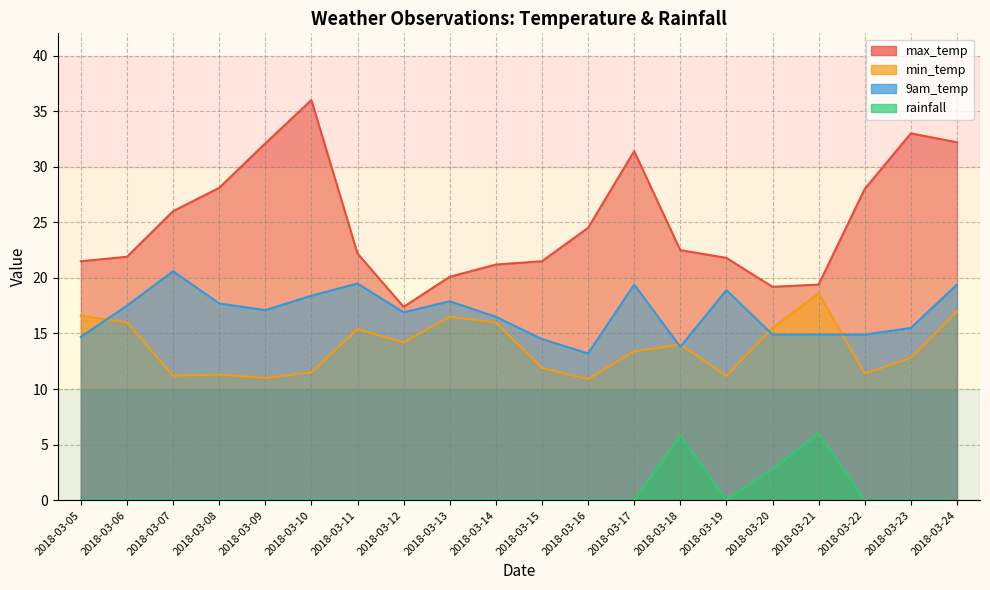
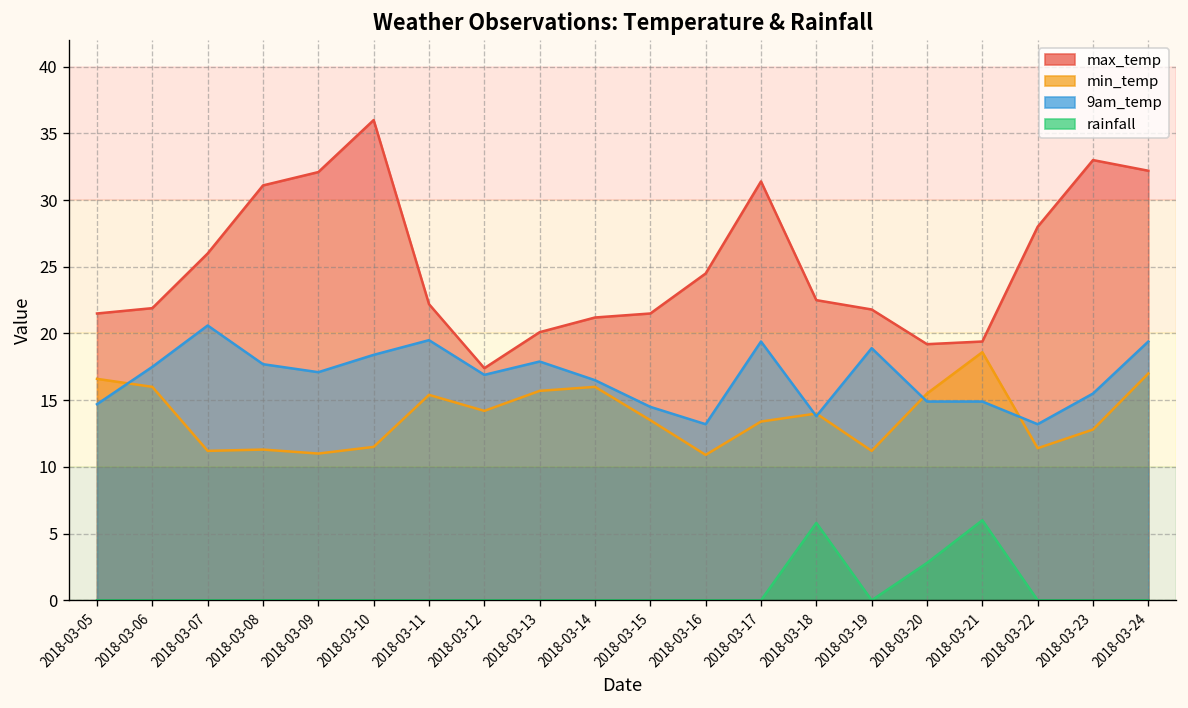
max_temp, 2018-03-08: 28.1 -> 31.1
min_temp, 2018-03-13: 16.5 -> 15.7
min_temp, 2018-03-15: 11.9 -> 13.5
9am_temp, 2018-03-22: 14.9 -> 13.2
